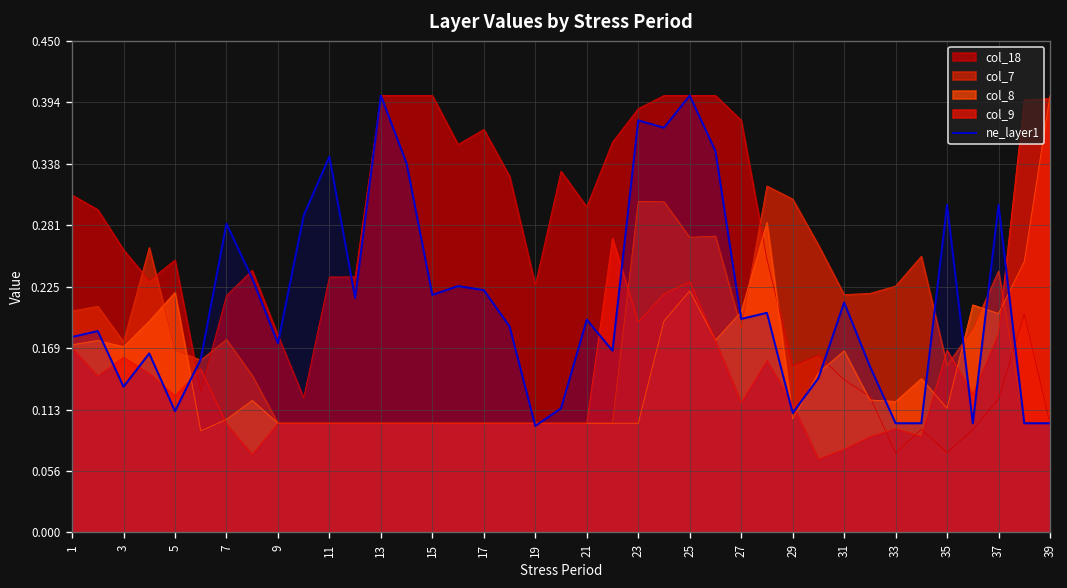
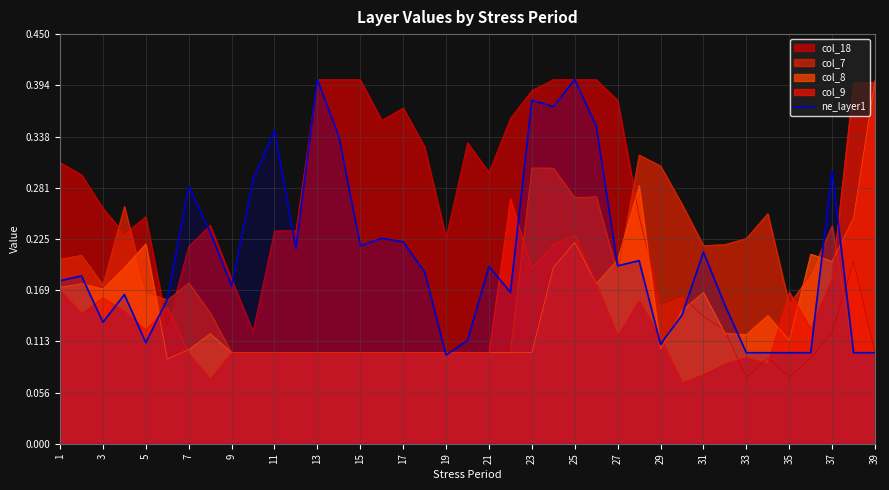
ne_layer1, 35: 0.3 -> 0.1
